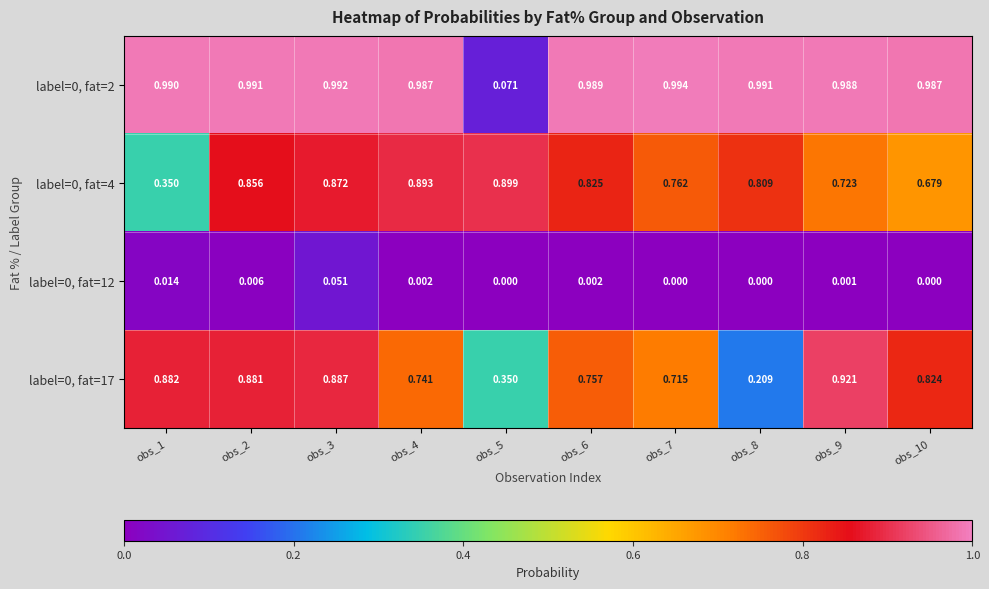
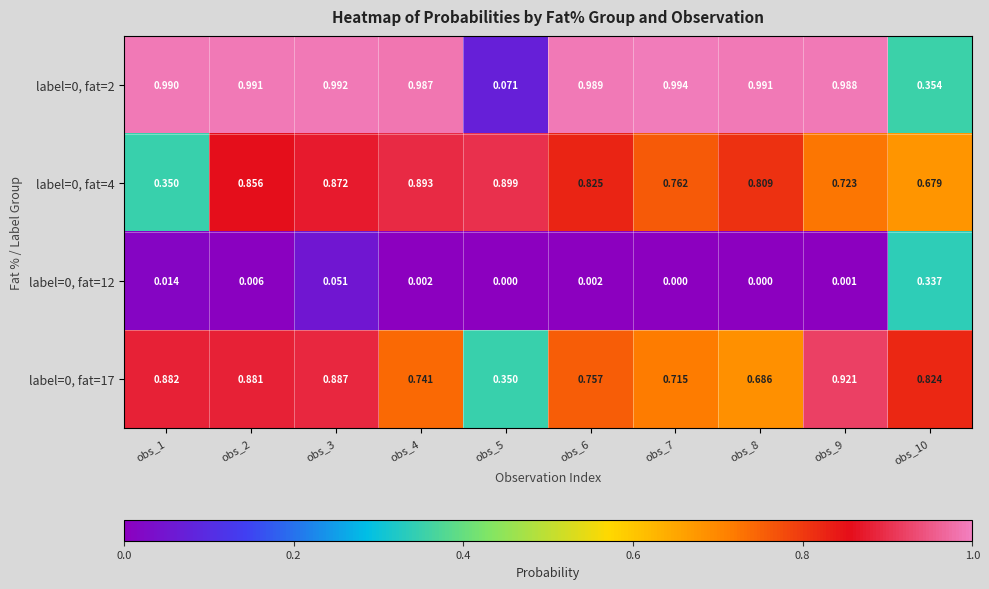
label=0, fat=2, obs_10: 0.987 -> 0.354
label=0, fat=12, obs_10: 0.000 -> 0.337
label=0, fat=17, obs_8: 0.209 -> 0.686
